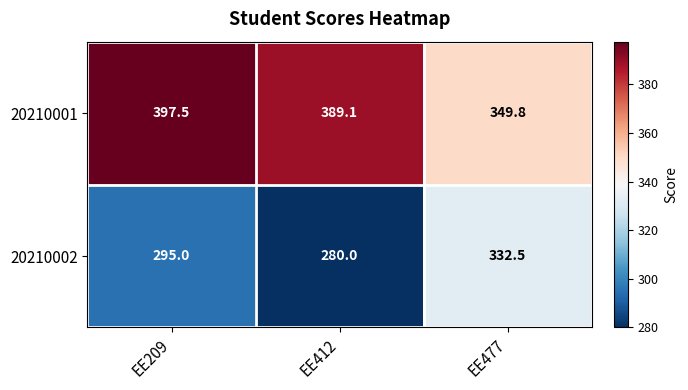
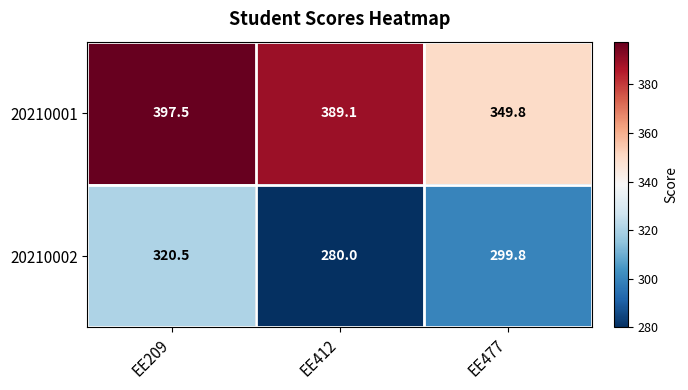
20210002, EE209: 295.0 -> 320.5
20210002, EE477: 332.5 -> 299.8
